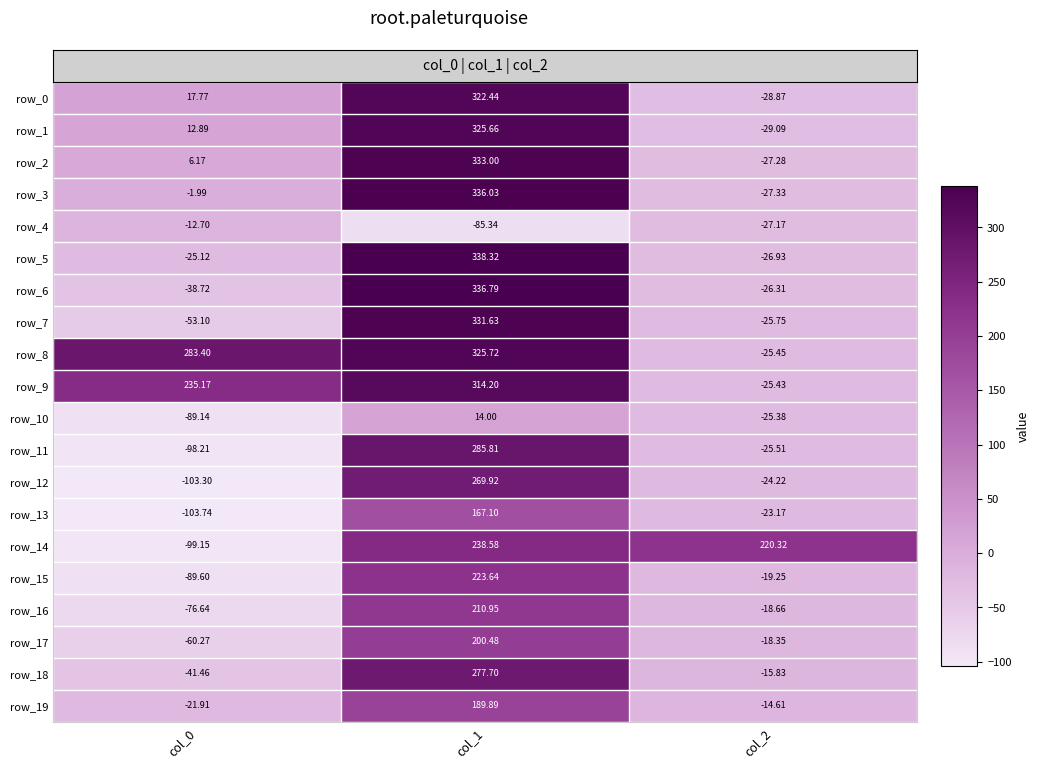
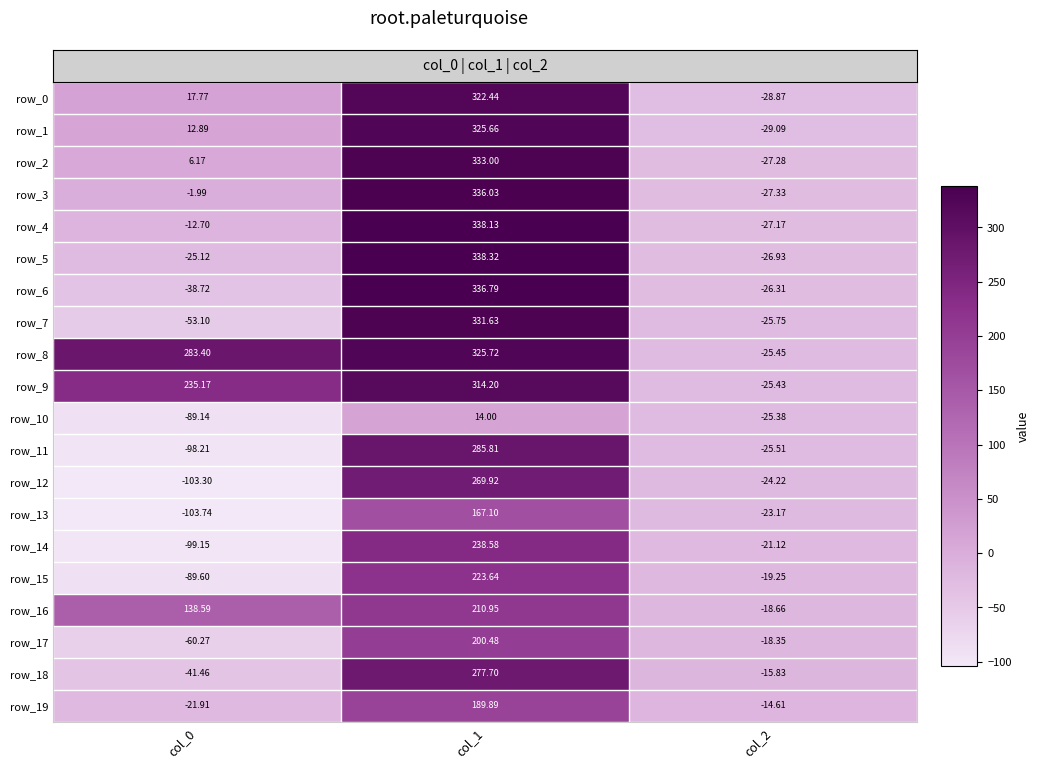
row_4, col_1: -85.34 -> 338.13
row_14, col_2: 220.32 -> -21.12
row_16, col_0: -76.64 -> 138.59
